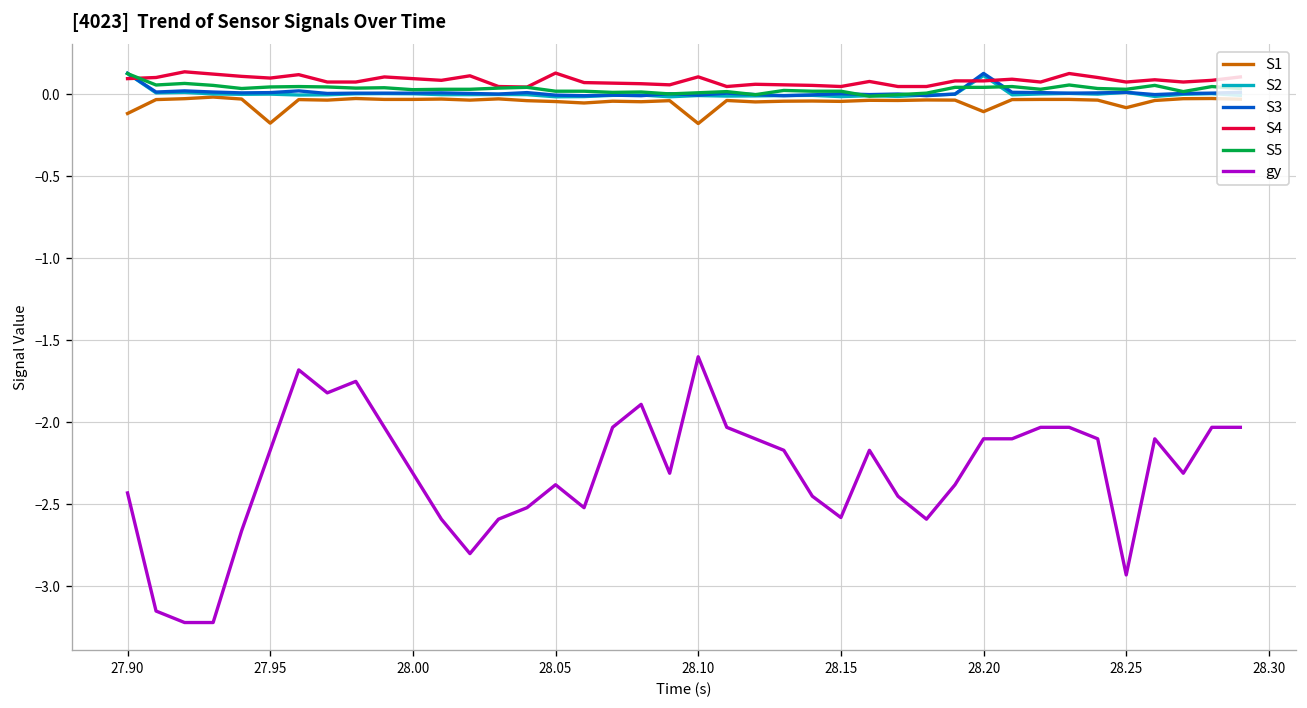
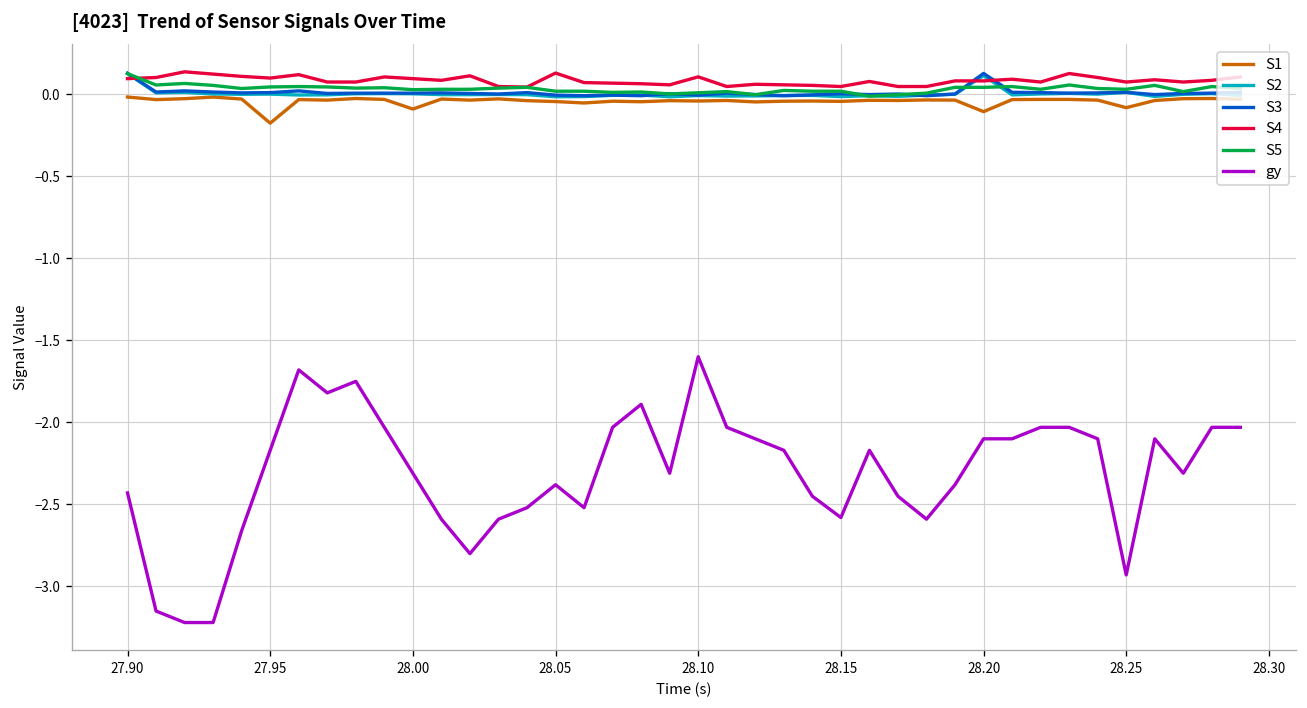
S1, 27.90: -0.12 -> -0.02
S1, 28.00: -0.03 -> -0.09
S1, 28.10: -0.18 -> -0.04
